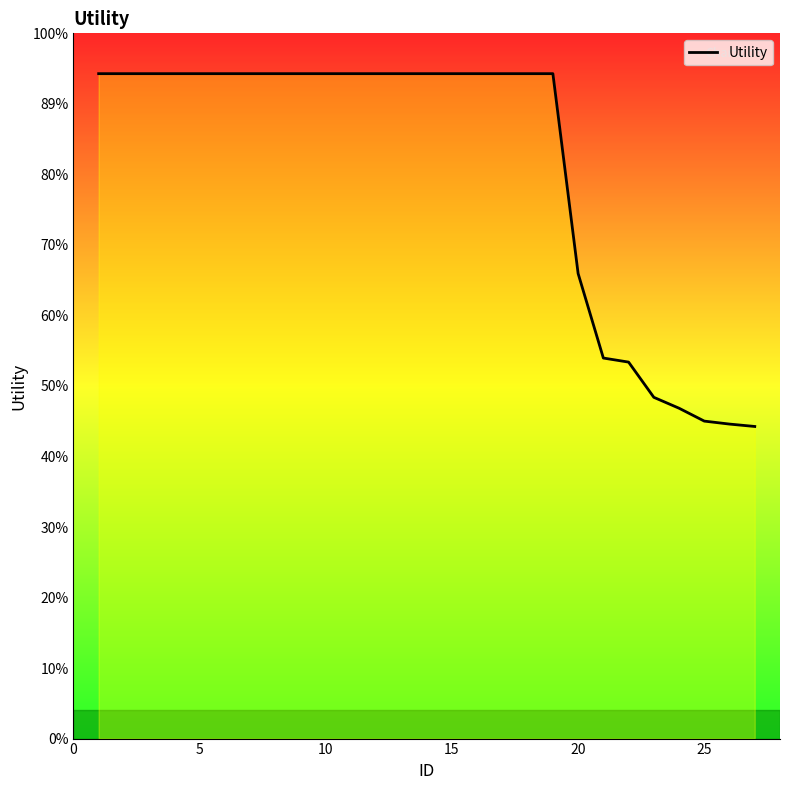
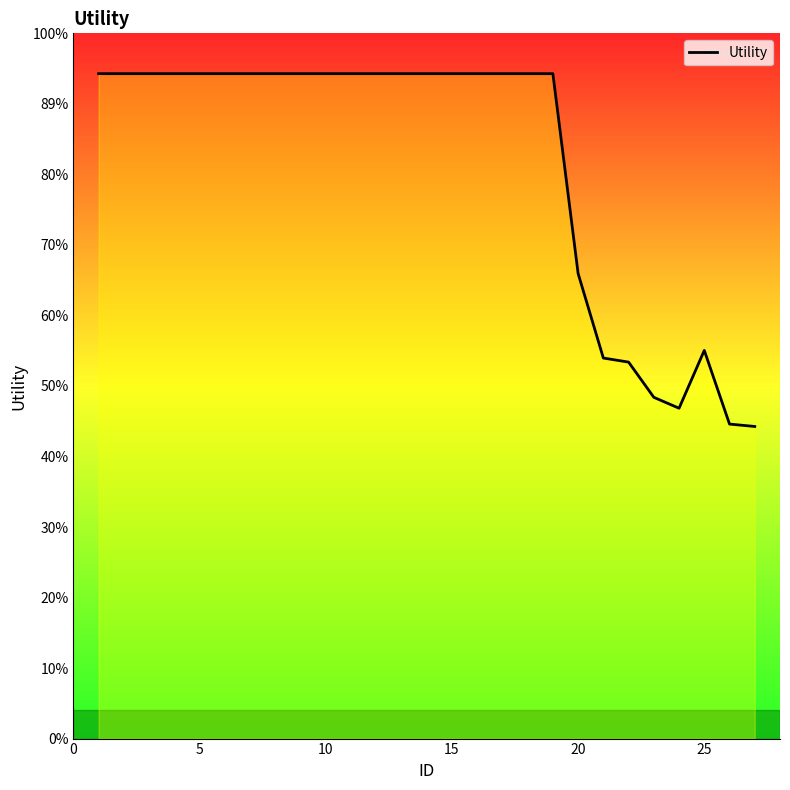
25: 45% -> 55%
